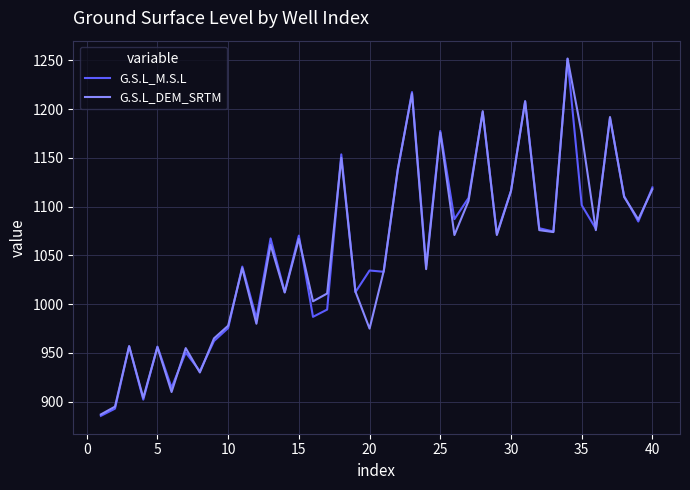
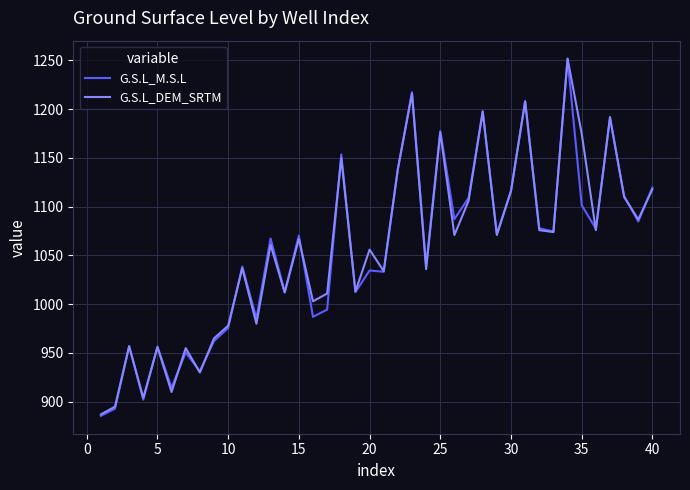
G.S.L_DEM_SRTM, 20: 980 -> 1060
